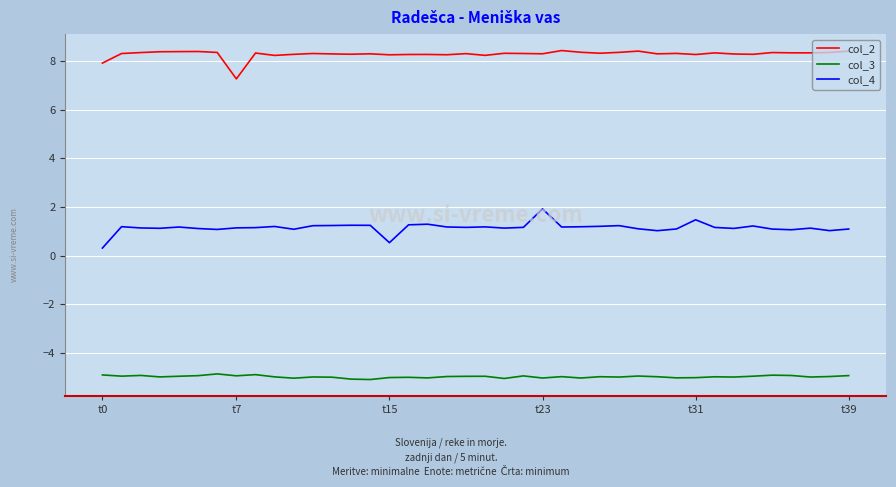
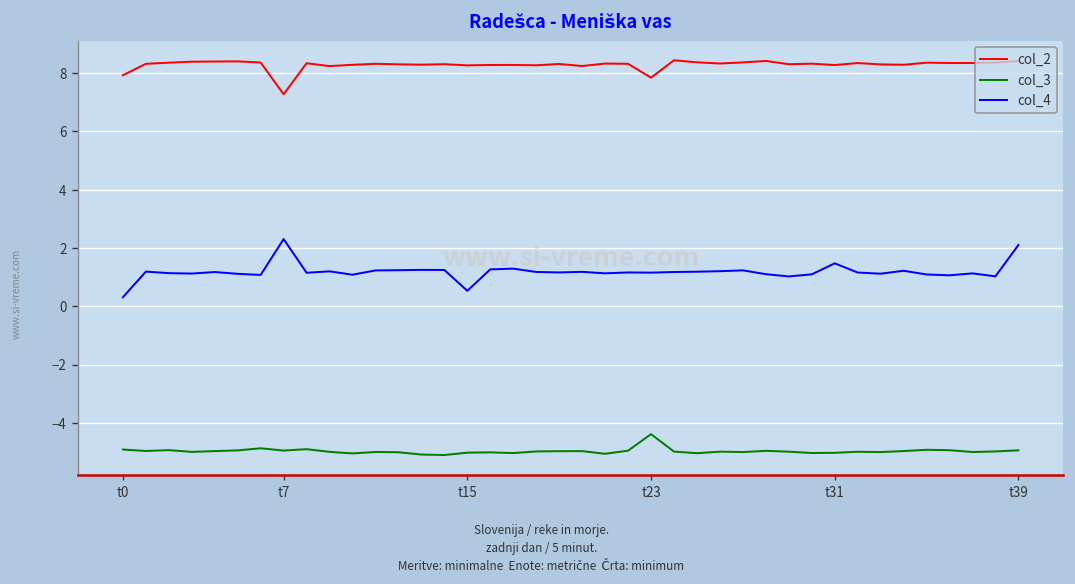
col_4, t7: 1.1 -> 2.3
col_2, t23: 8.3 -> 7.8
col_3, t23: -5.0 -> -4.4
col_4, t23: 1.9 -> 1.2
col_4, t39: 1.1 -> 2.1
